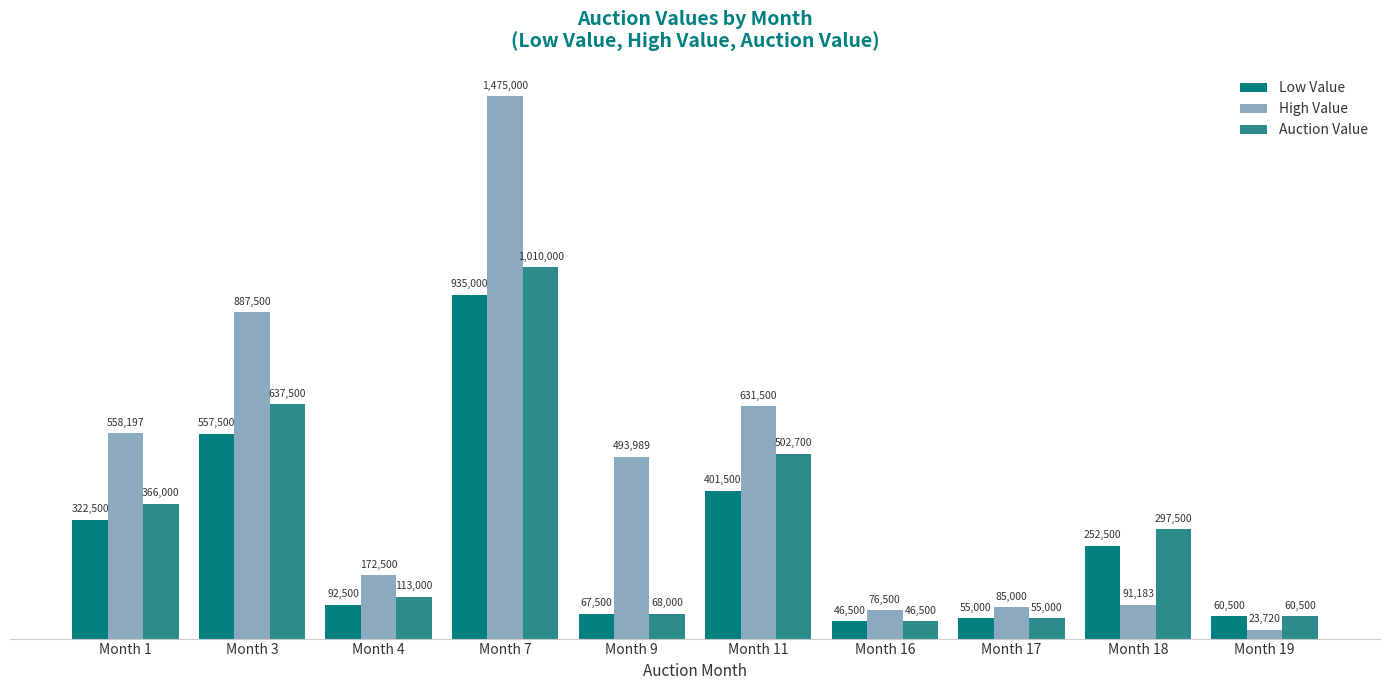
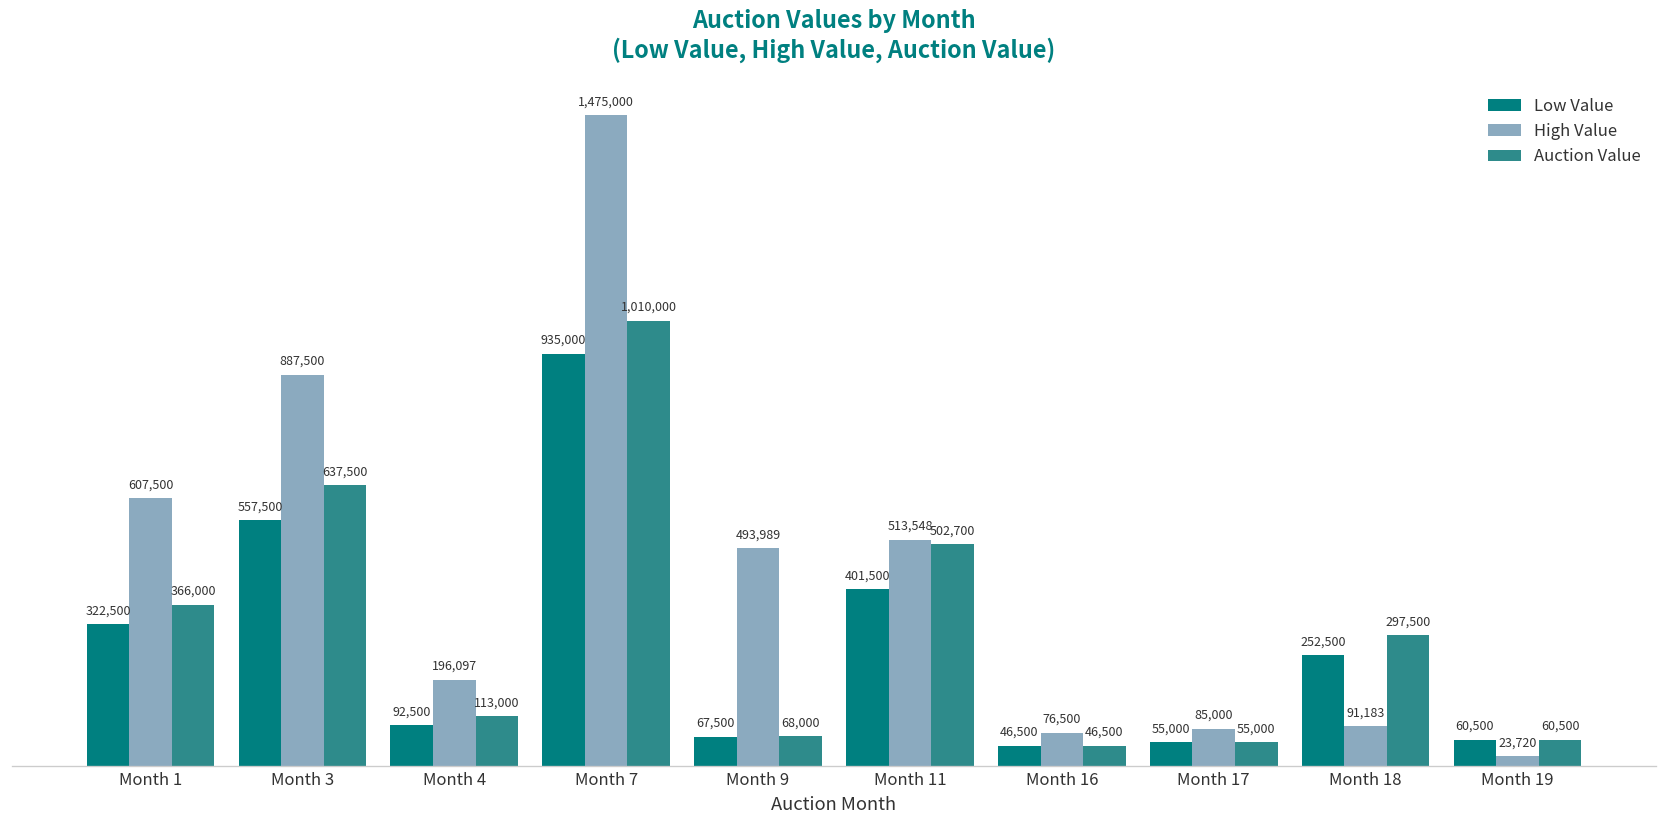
High Value, Month 1: 558,197 -> 607,500
High Value, Month 4: 172,500 -> 196,097
High Value, Month 11: 631,500 -> 513,548
